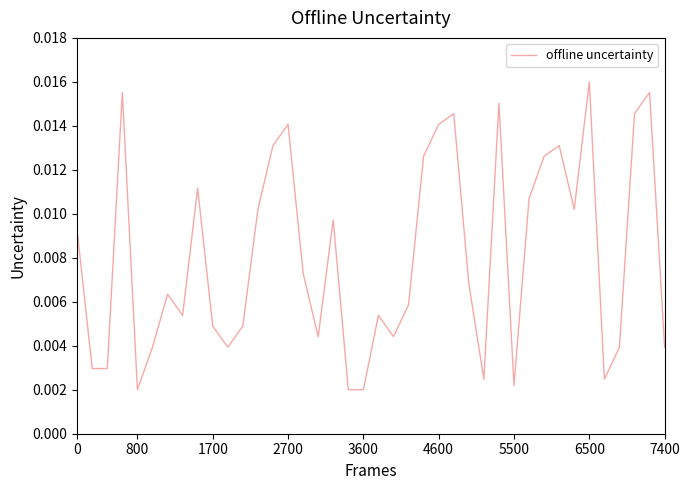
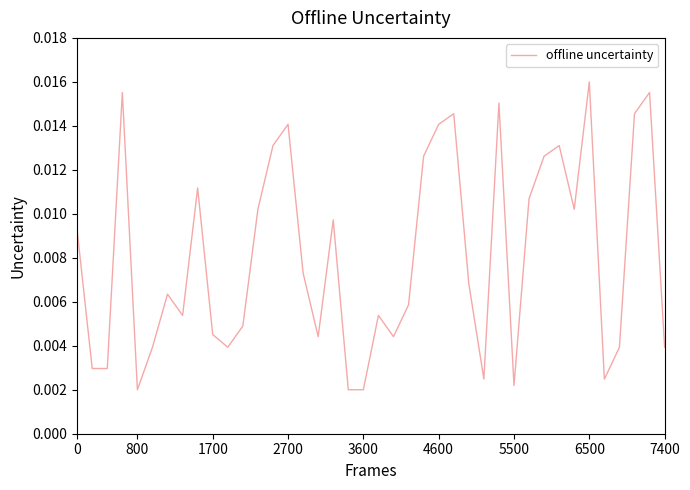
1700: 0.0049 -> 0.0045
